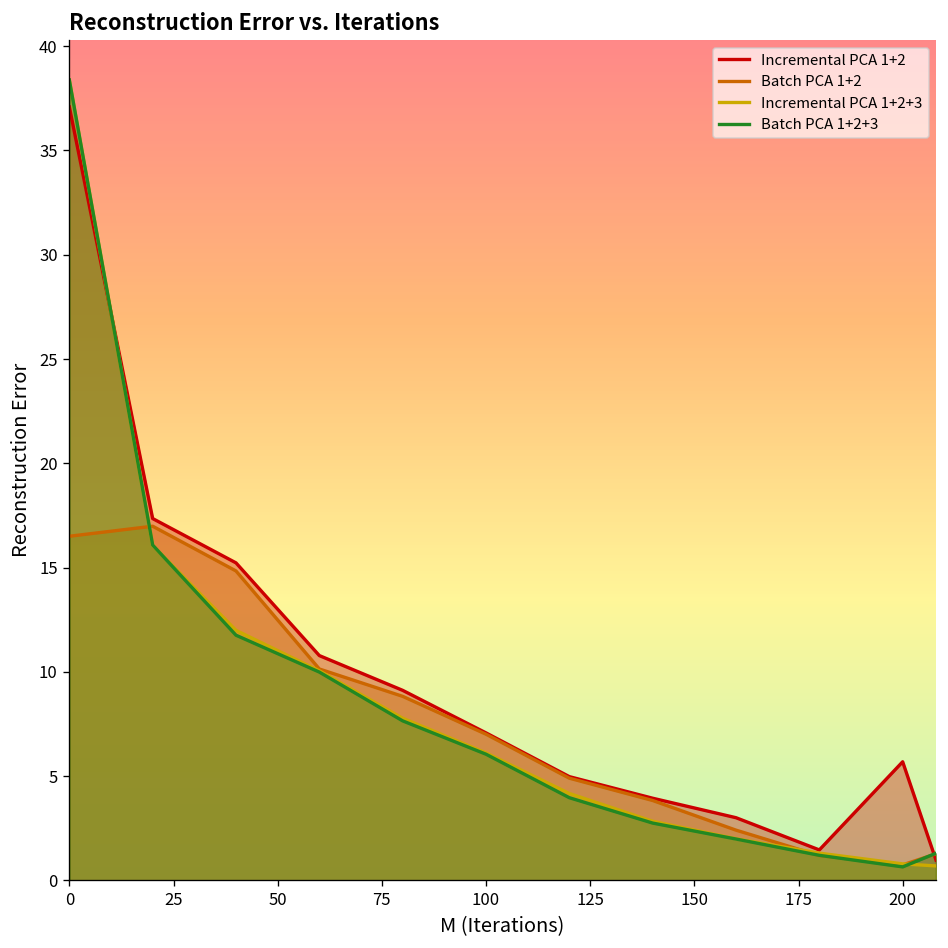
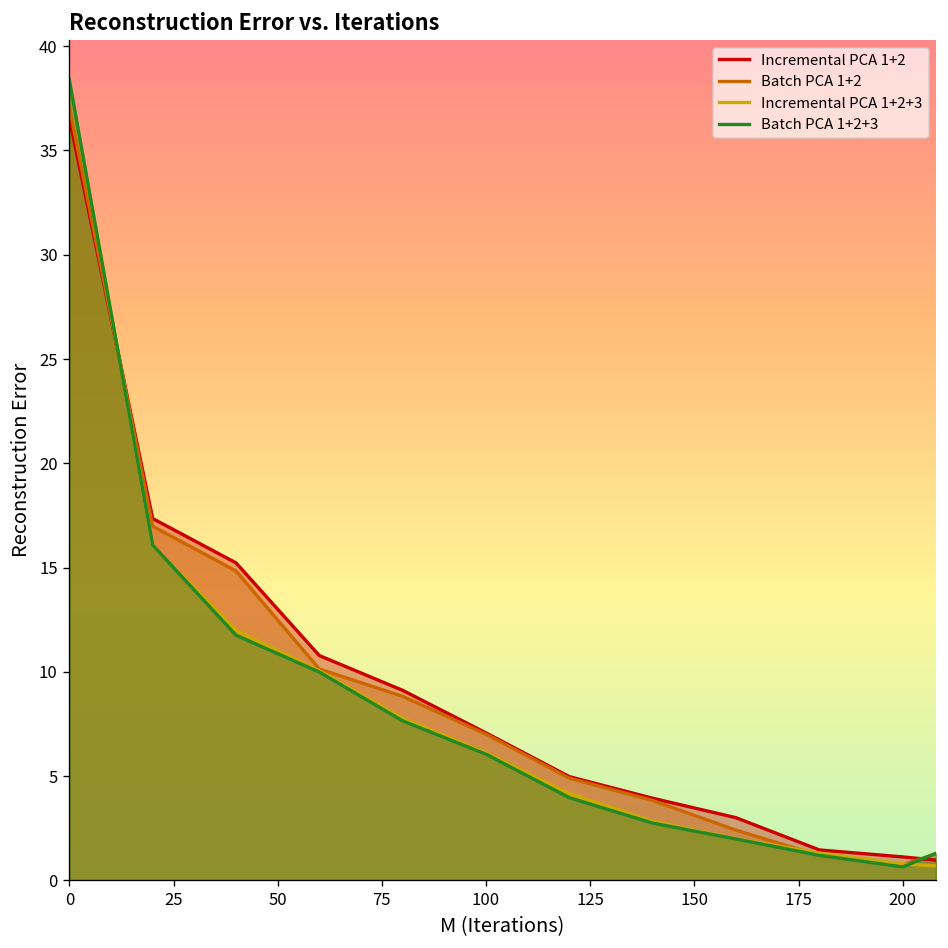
Incremental PCA 1+2, 0: 37.1 -> 36.5
Batch PCA 1+2, 0: 16.5 -> 37.1
Incremental PCA 1+2, 200: 5.7 -> 1.1
